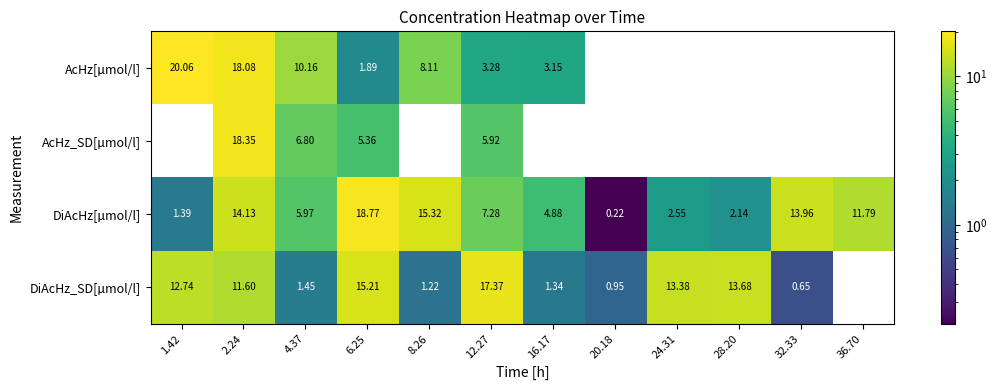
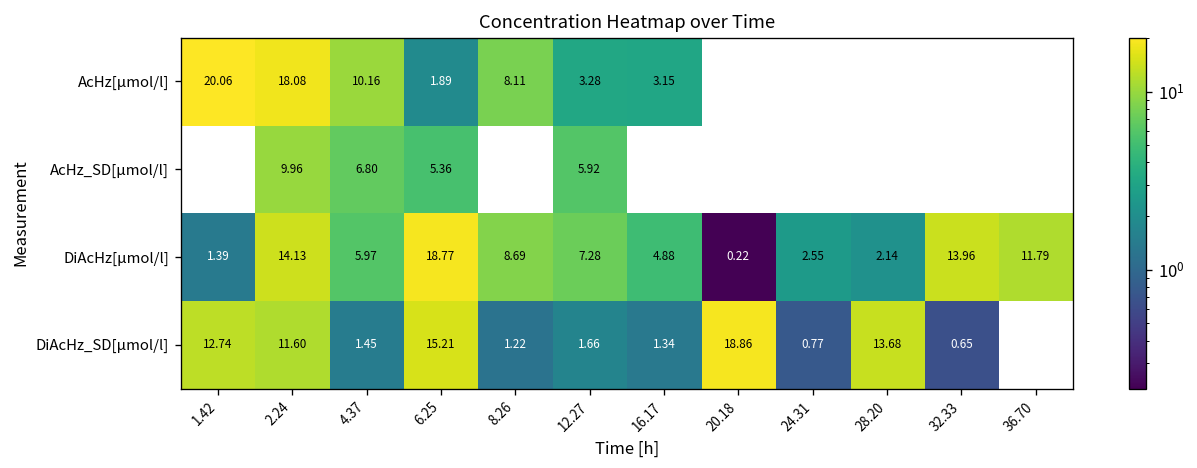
AcHz_SD[µmol/l], 2.24: 18.35 -> 9.96
DiAcHz[µmol/l], 8.26: 15.32 -> 8.69
DiAcHz_SD[µmol/l], 12.27: 17.37 -> 1.66
DiAcHz_SD[µmol/l], 20.18: 0.95 -> 18.86
DiAcHz_SD[µmol/l], 24.31: 13.38 -> 0.77
